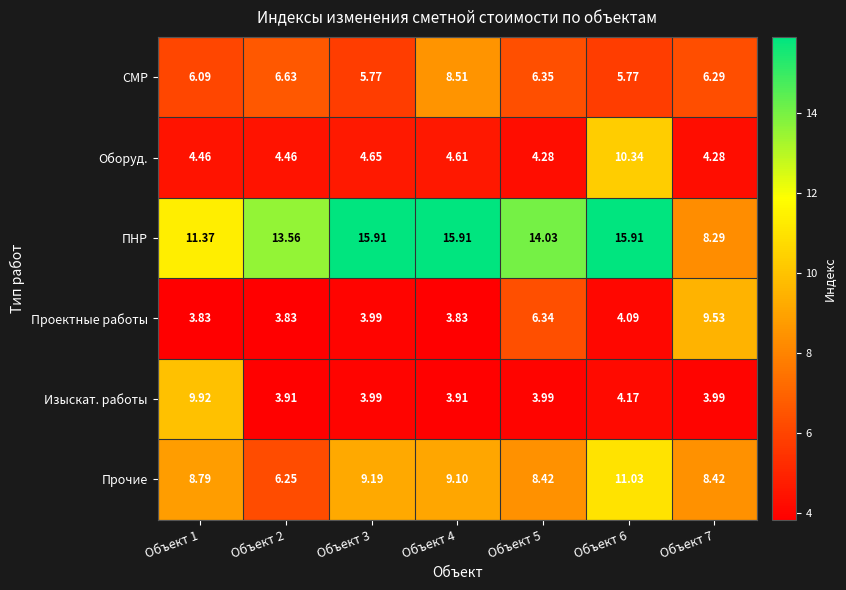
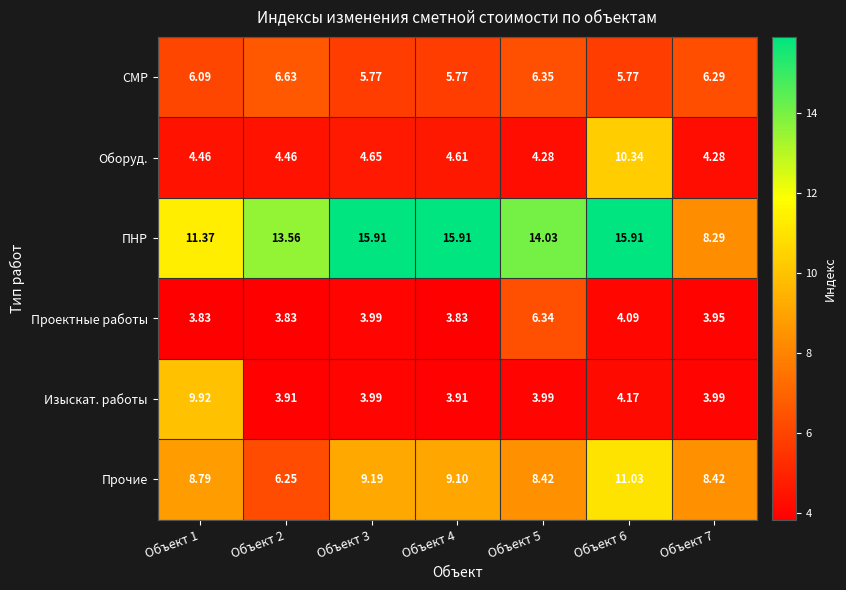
СМР, Объект 4: 8.51 -> 5.77
Проектные работы, Объект 7: 9.53 -> 3.95
